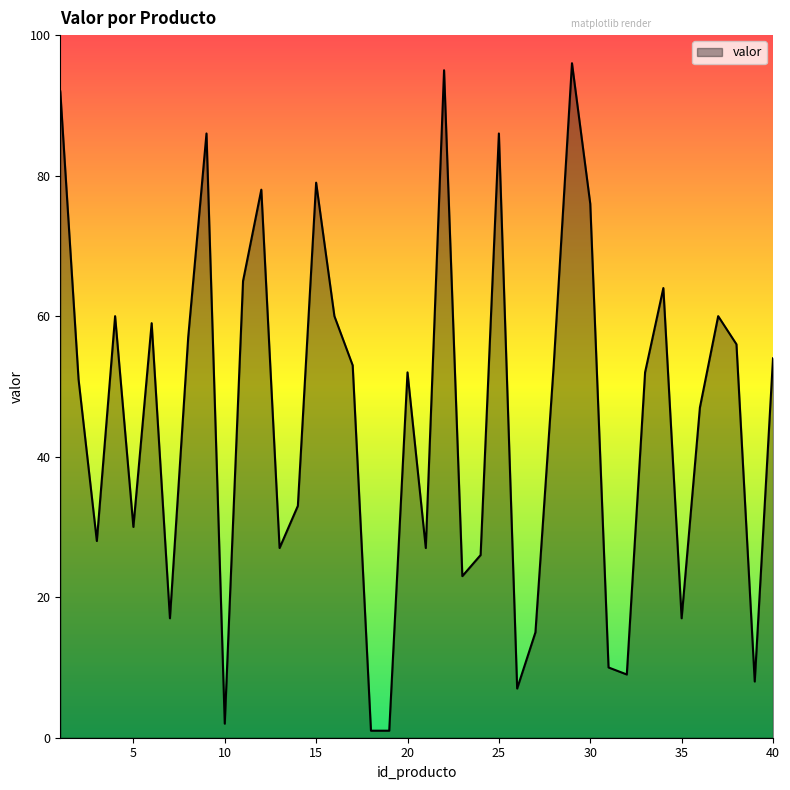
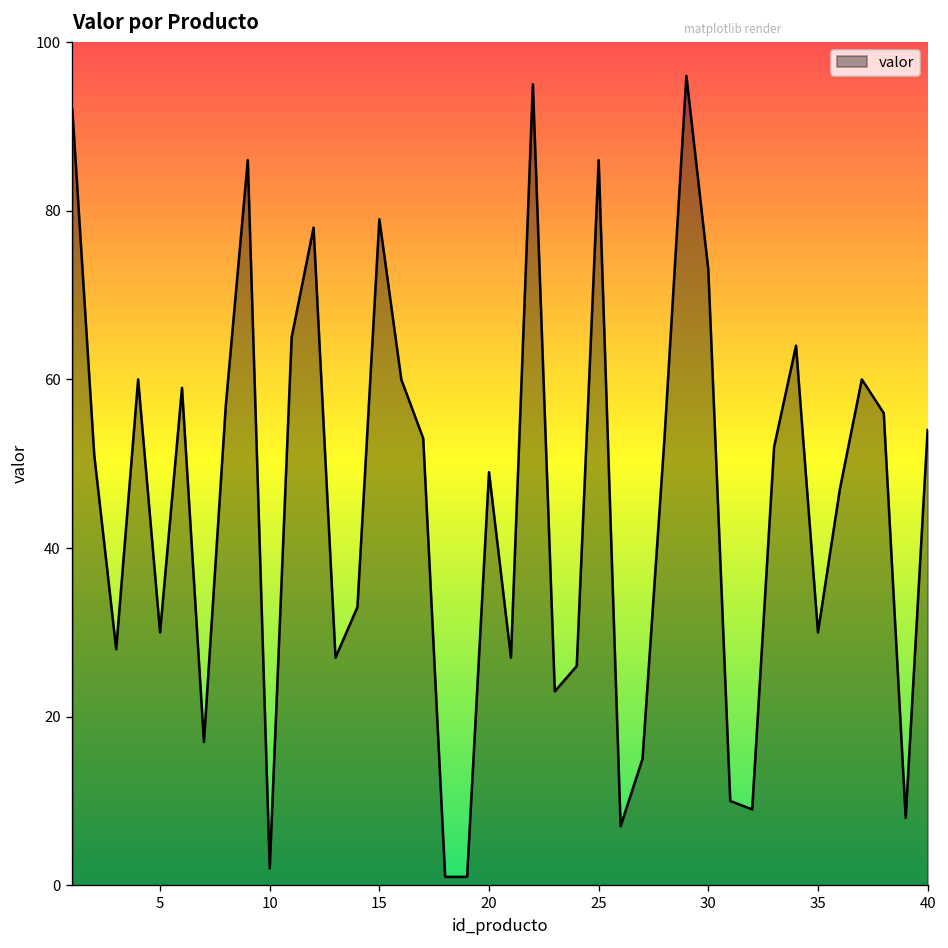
20: 52 -> 49
30: 76 -> 73
35: 17 -> 30
